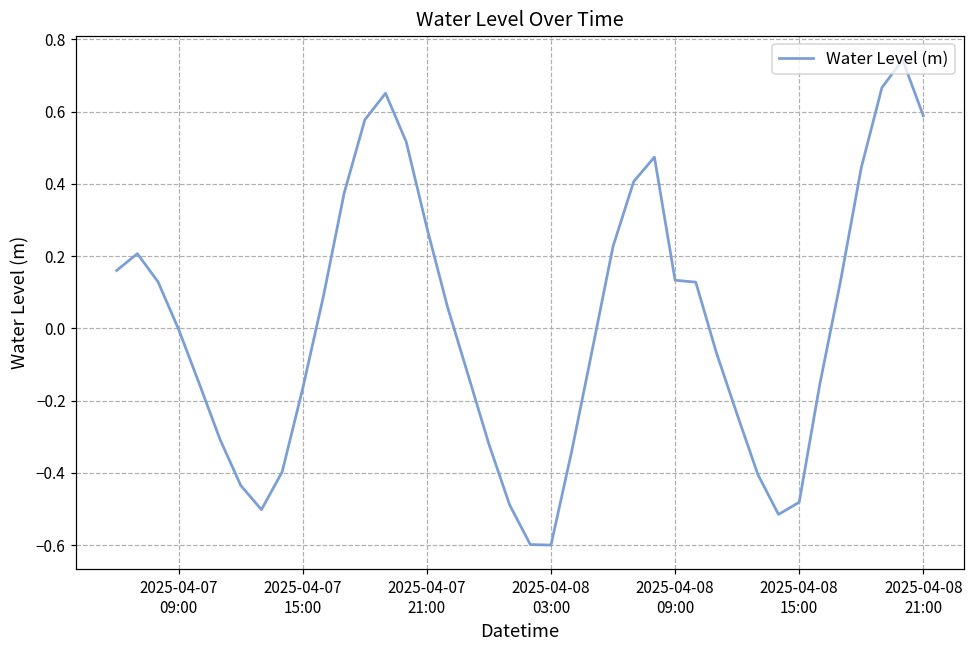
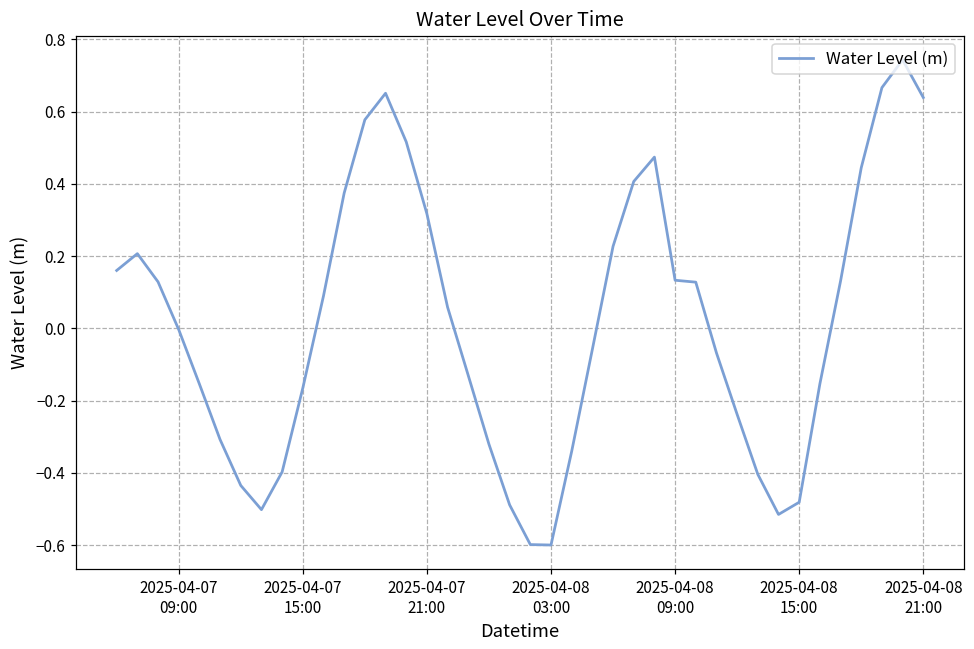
2025-04-07 21:00: 0.28 -> 0.32
2025-04-08 21:00: 0.59 -> 0.64
